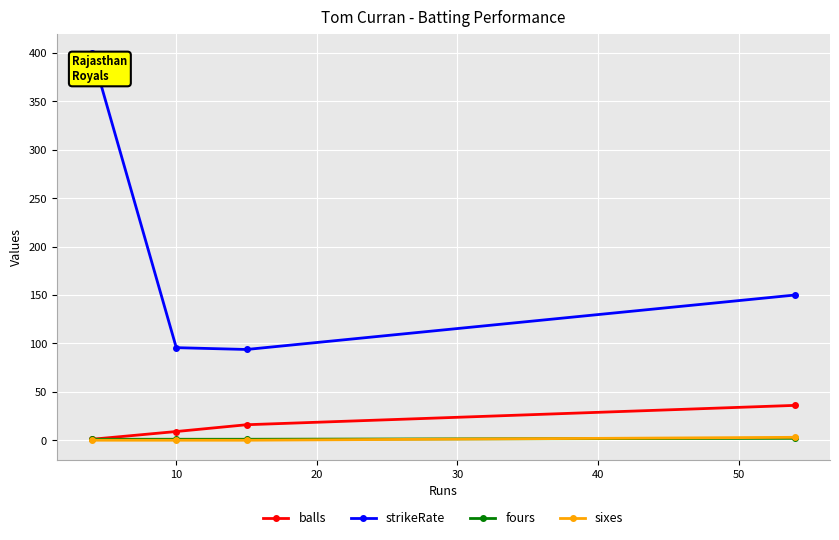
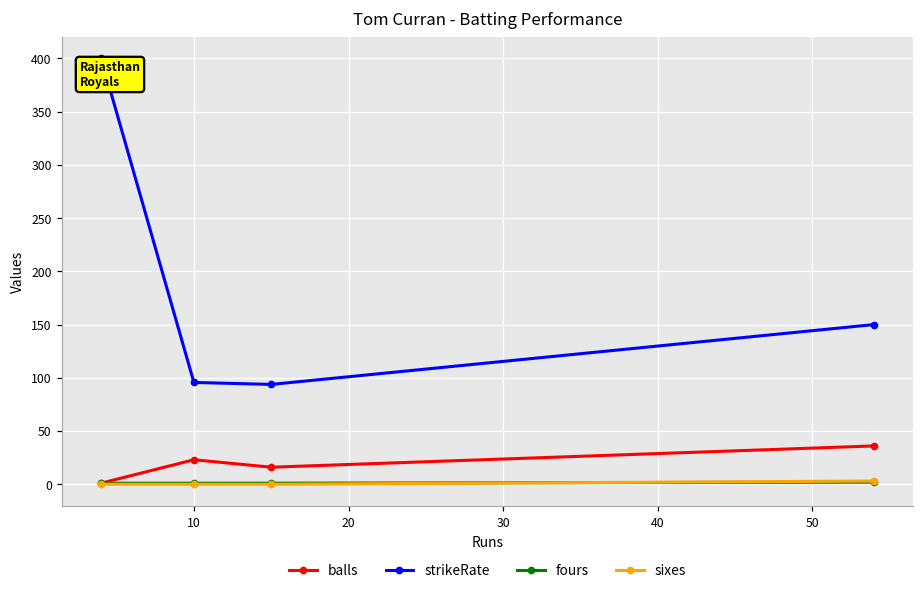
balls, 10: 10 -> 20
